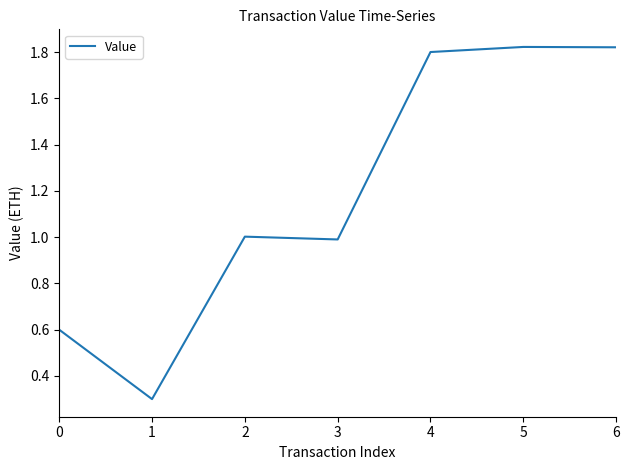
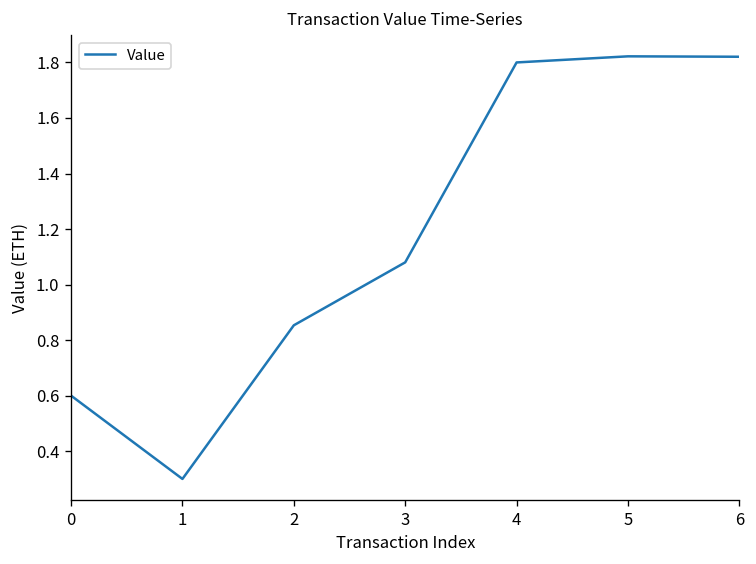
2: 1.00 -> 0.85
3: 0.99 -> 1.08
